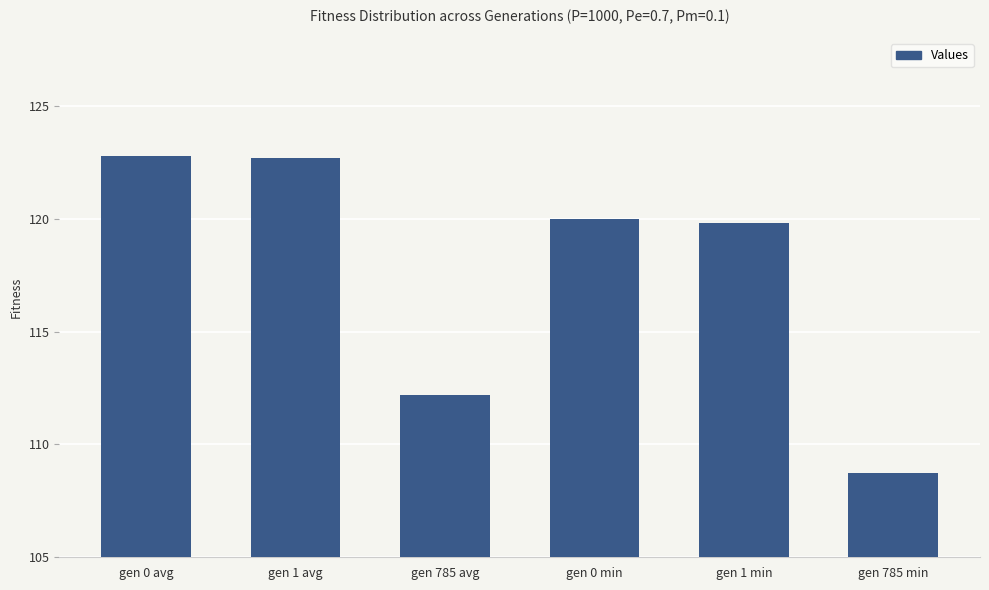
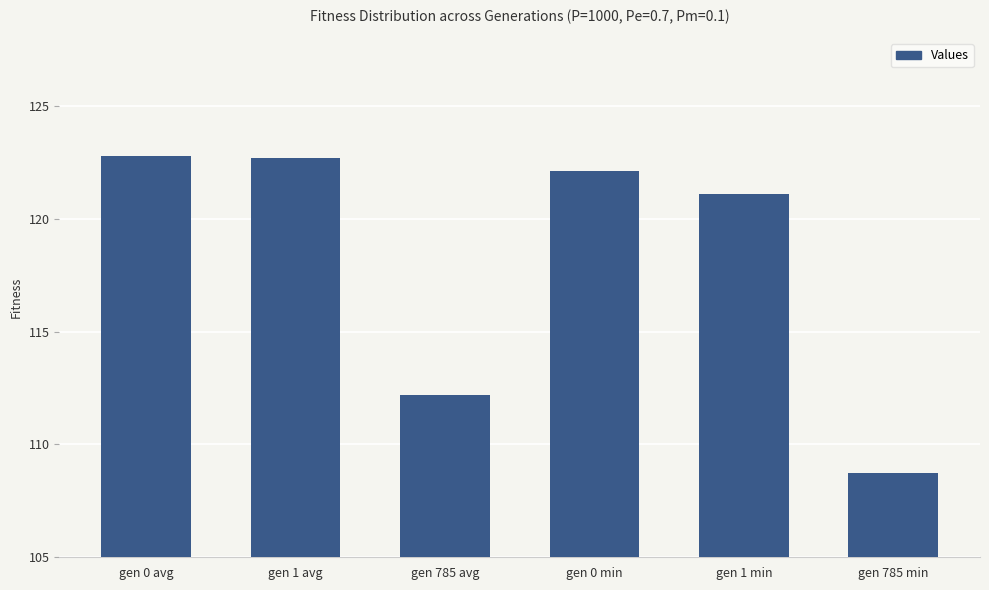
gen 0 min: 120.0 -> 122.1
gen 1 min: 119.8 -> 121.1
